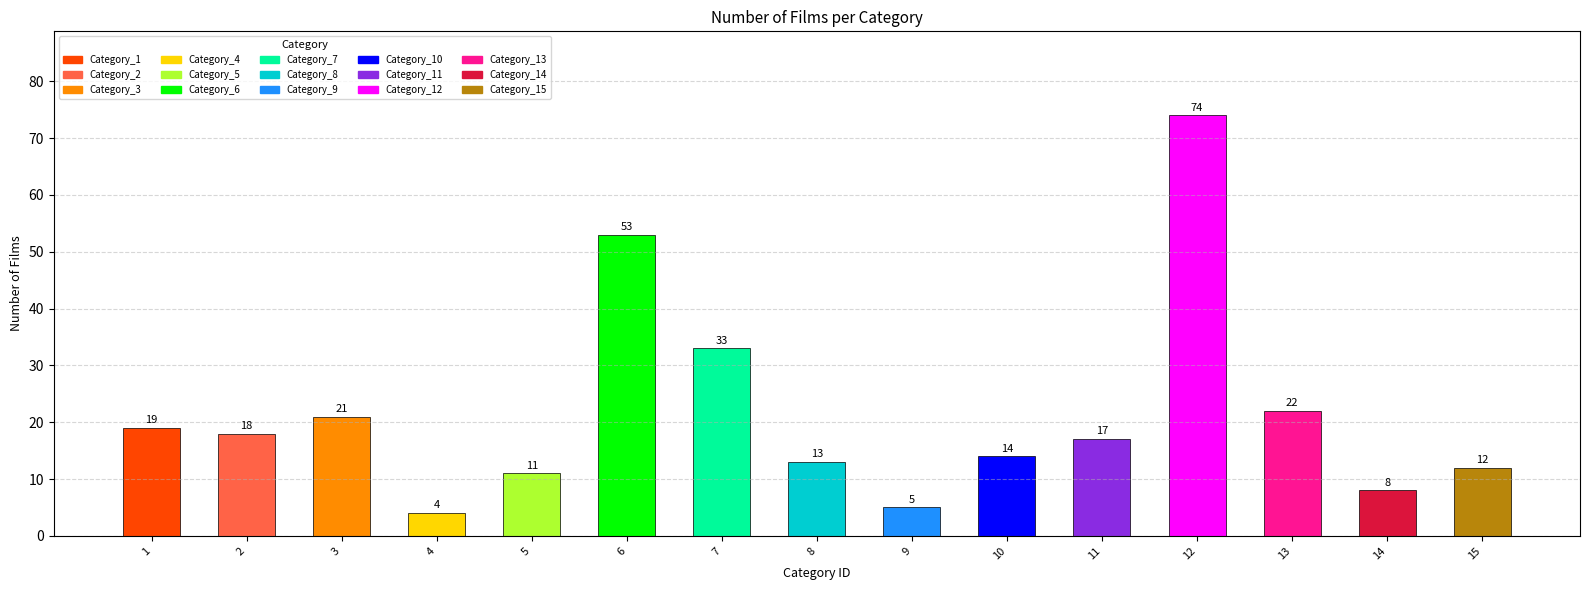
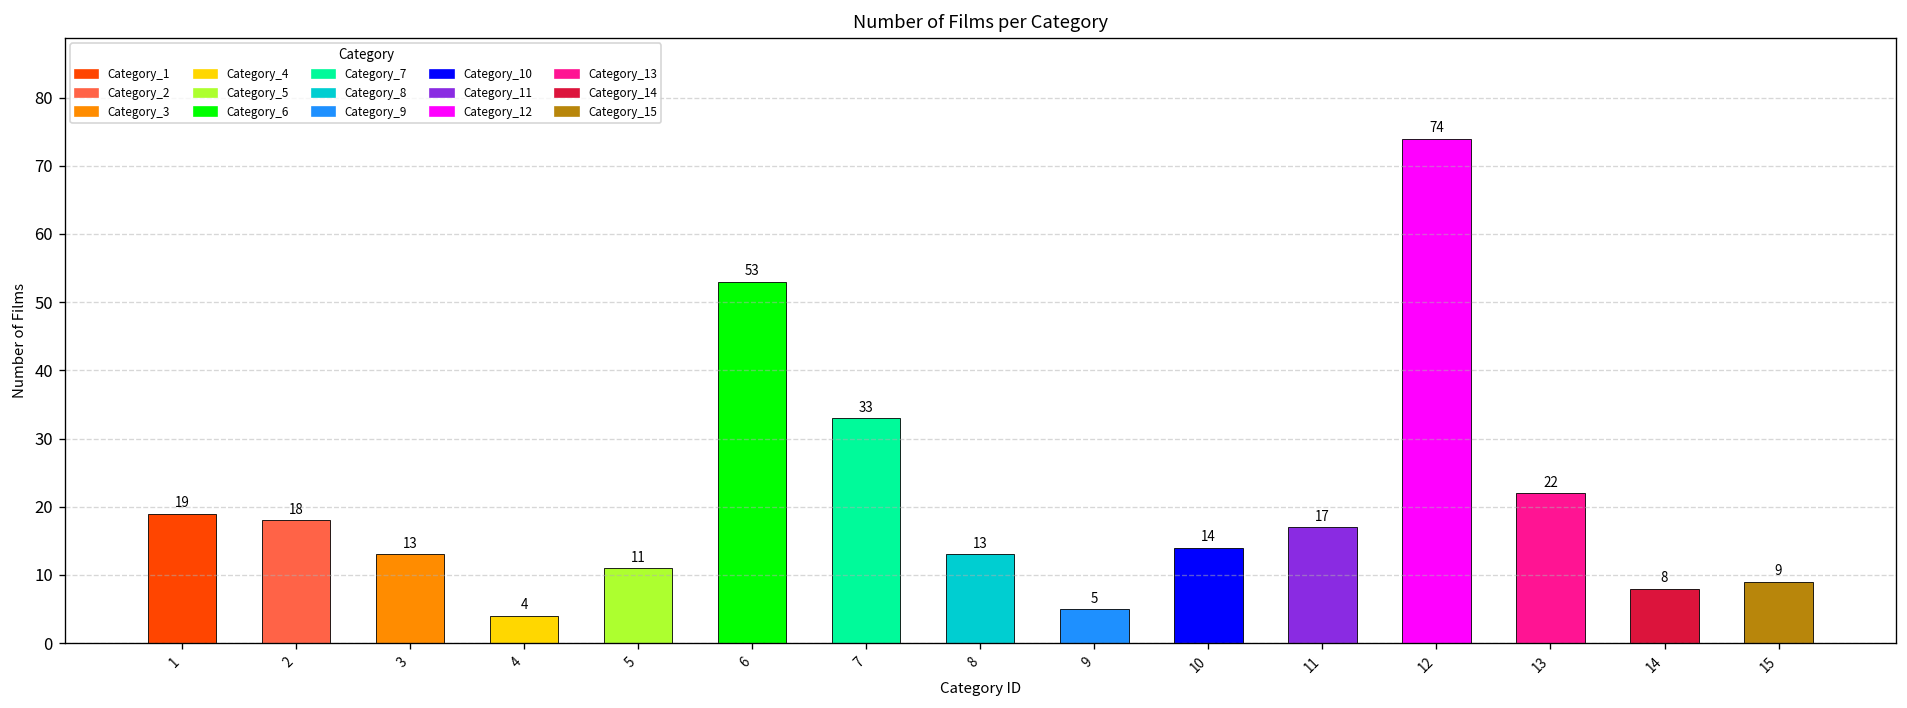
3: 21 -> 13
15: 12 -> 9
